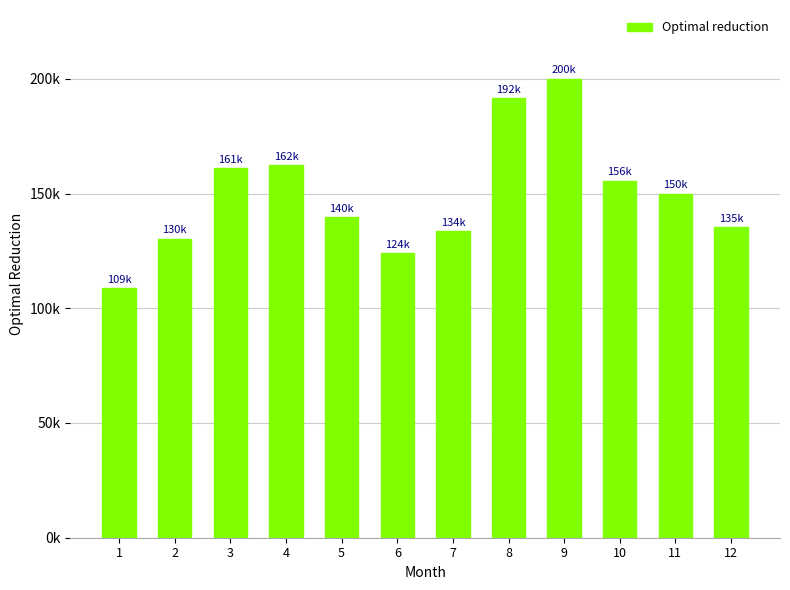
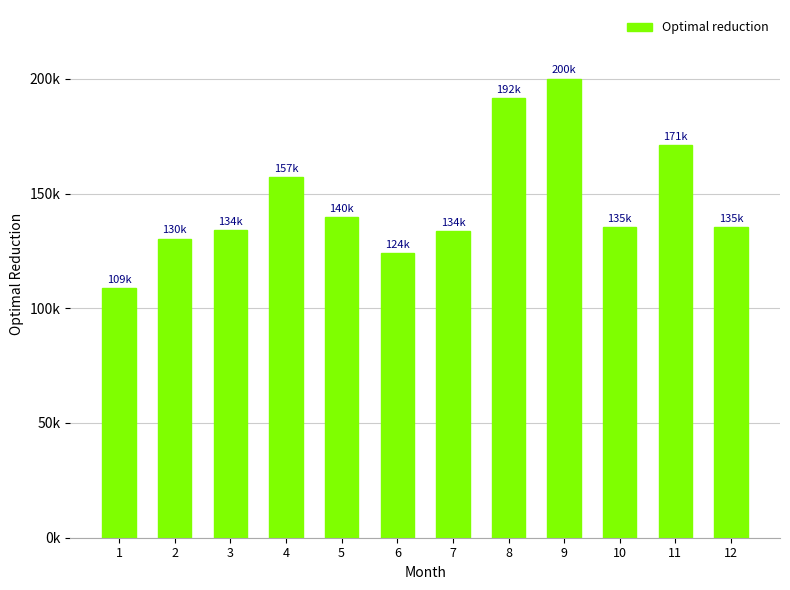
3: 161k -> 134k
4: 162k -> 157k
10: 156k -> 135k
11: 150k -> 171k
